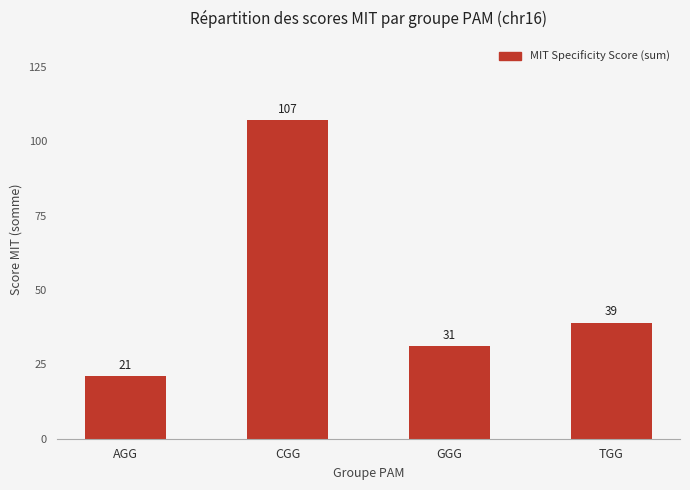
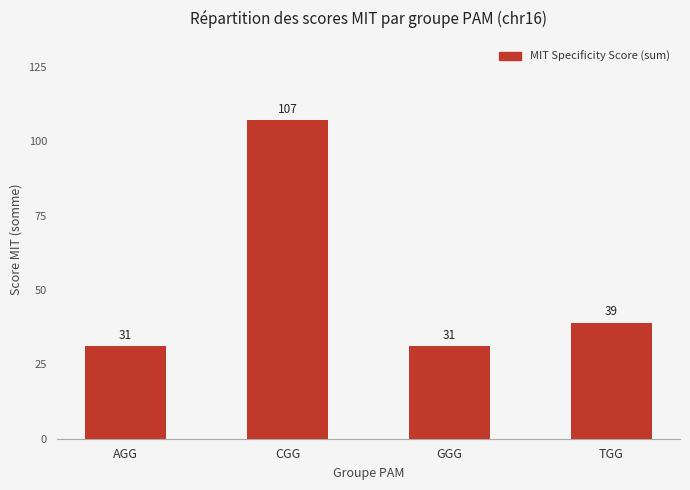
AGG: 21 -> 31
